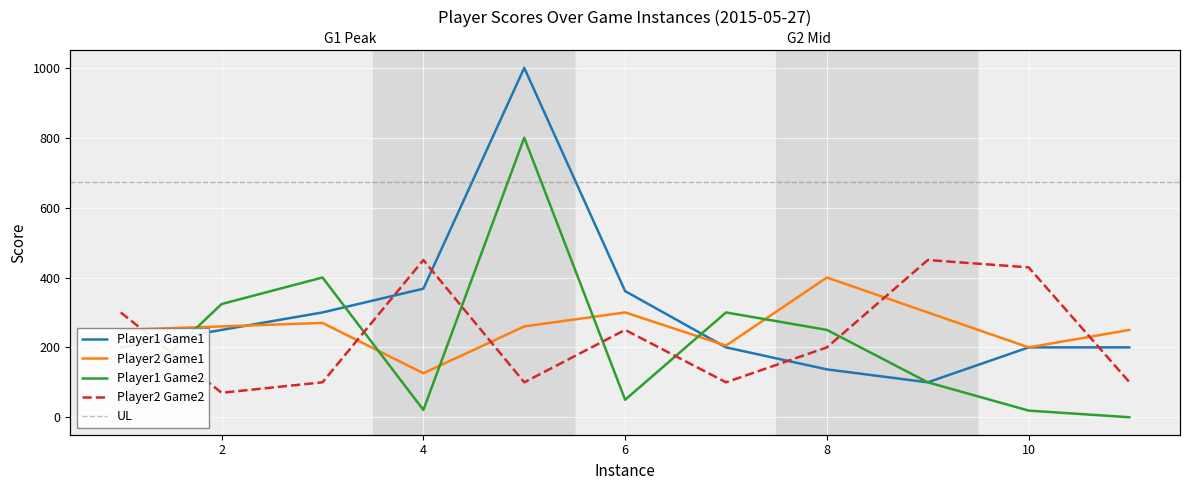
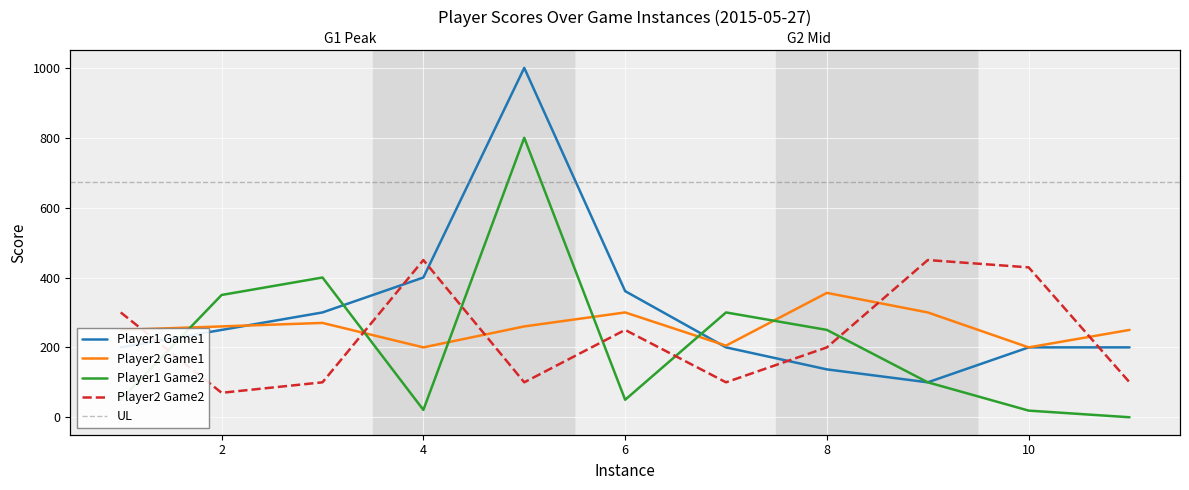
Player1 Game2, 2: 320 -> 350
Player1 Game1, 4: 370 -> 400
Player2 Game1, 4: 130 -> 200
Player2 Game1, 8: 400 -> 360
